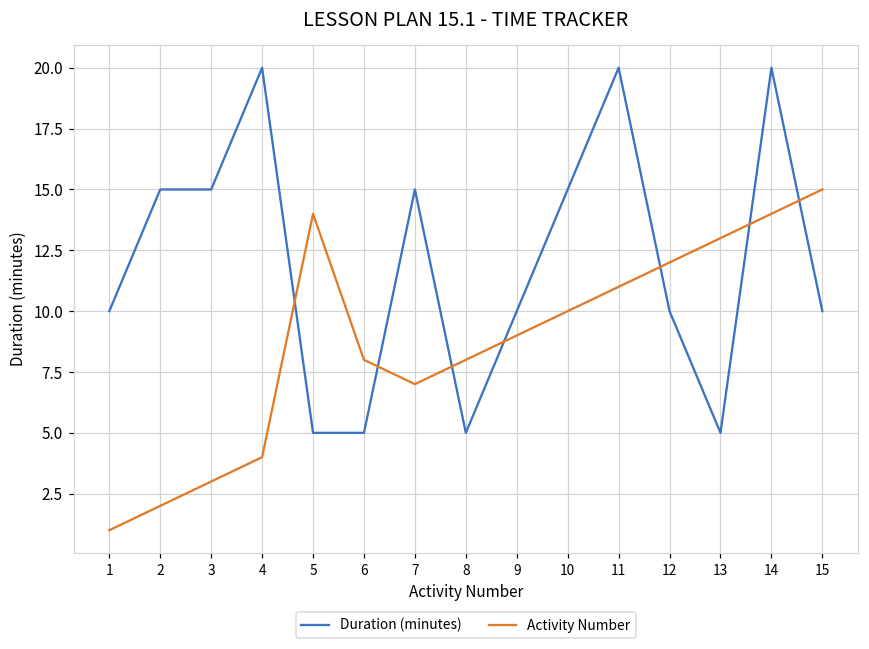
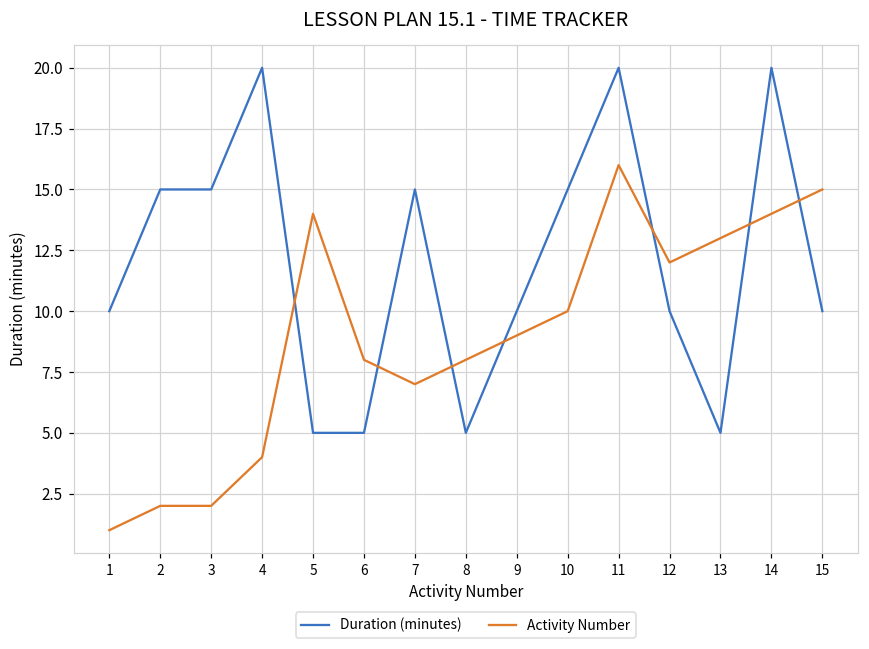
Activity Number, 3: 3 -> 2
Activity Number, 11: 11 -> 16
